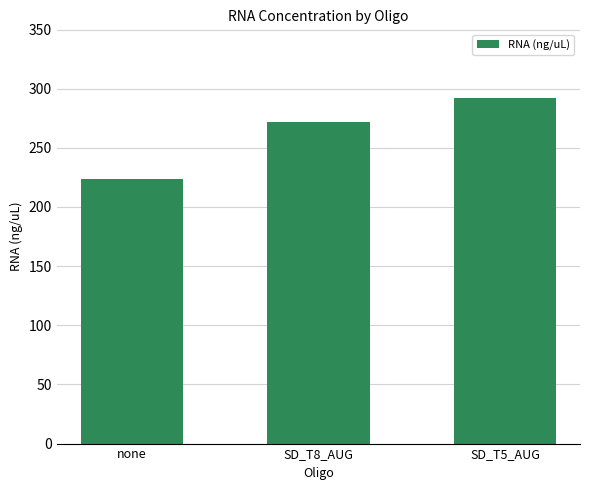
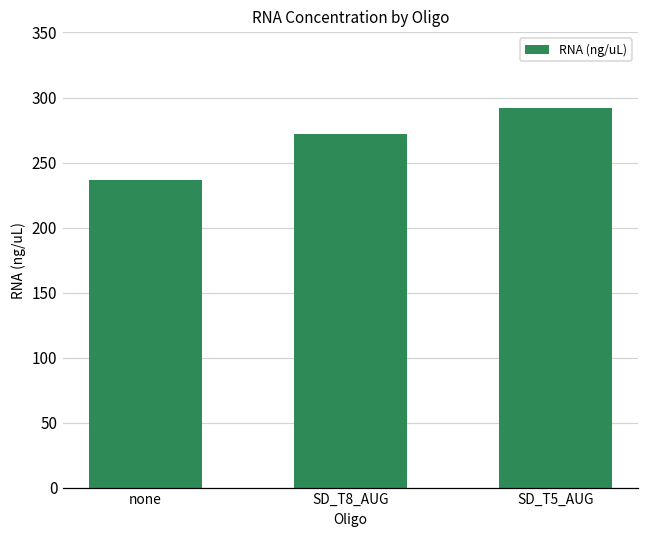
none: 223 -> 237
